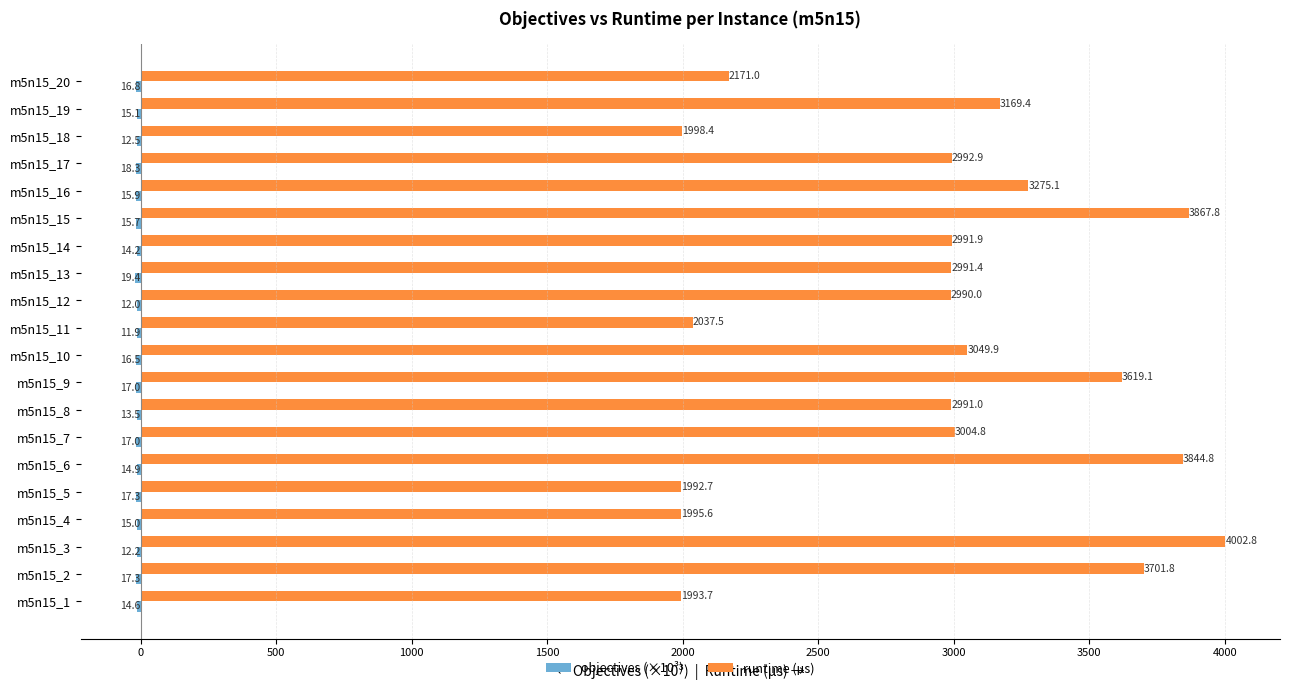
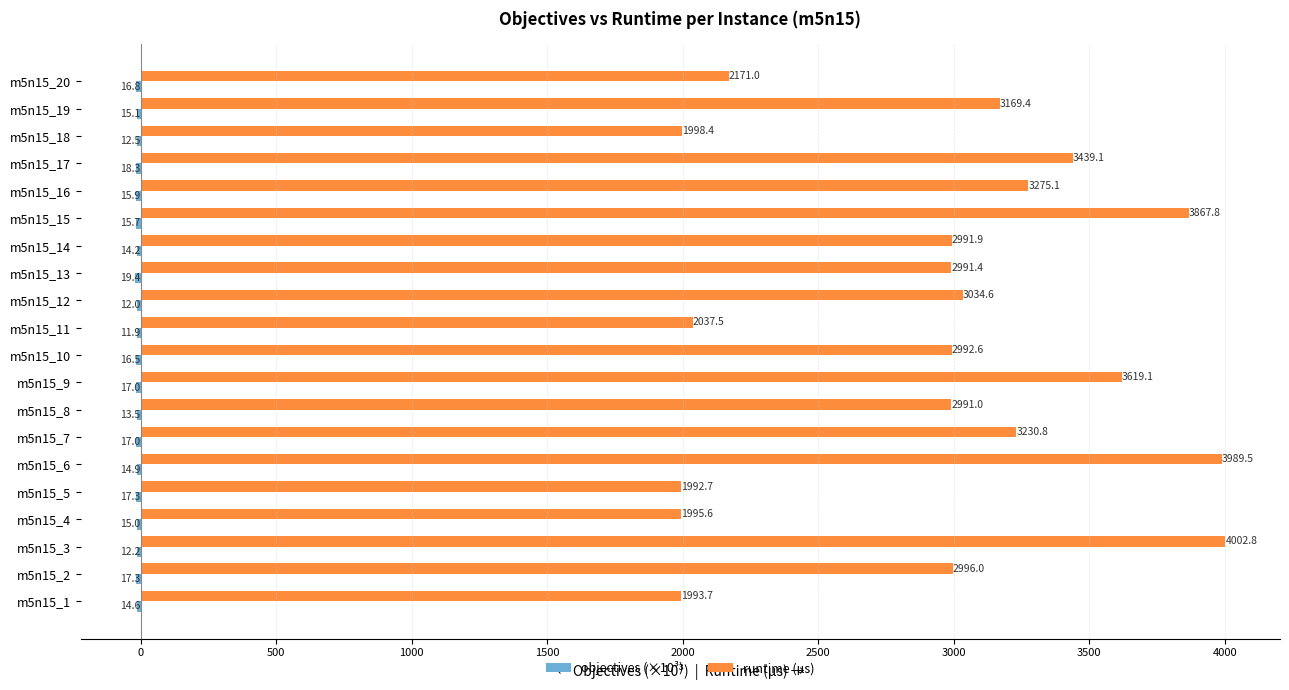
runtime (µs), m5n15_17: 2992.9 -> 3439.1
runtime (µs), m5n15_12: 2990.0 -> 3034.6
runtime (µs), m5n15_10: 3049.9 -> 2992.6
runtime (µs), m5n15_7: 3004.8 -> 3230.8
runtime (µs), m5n15_6: 3844.8 -> 3989.5
runtime (µs), m5n15_2: 3701.8 -> 2996.0
